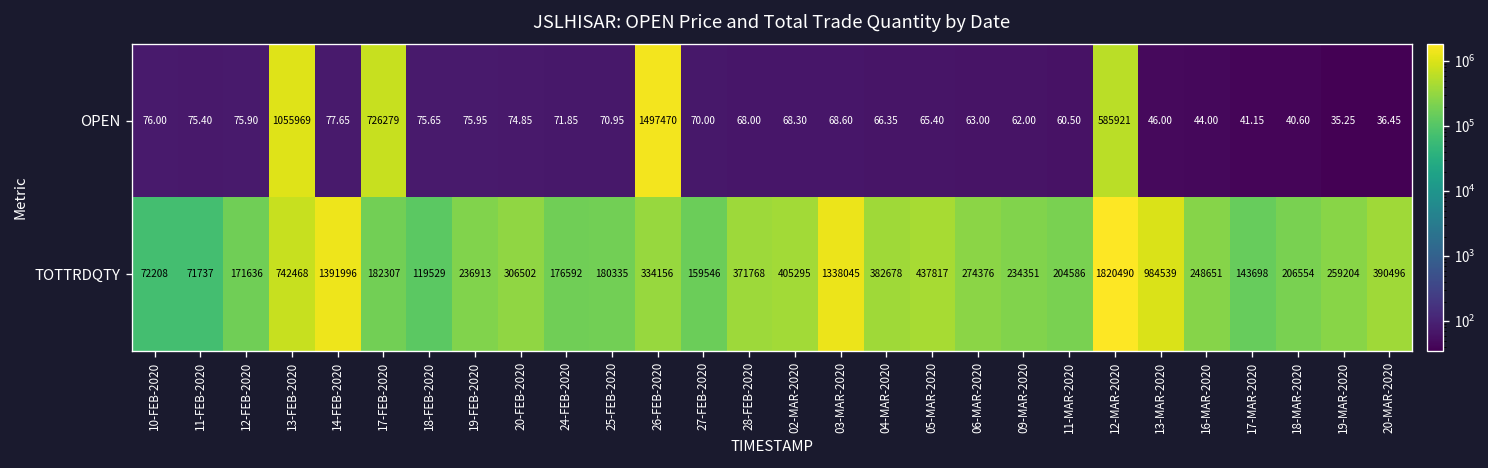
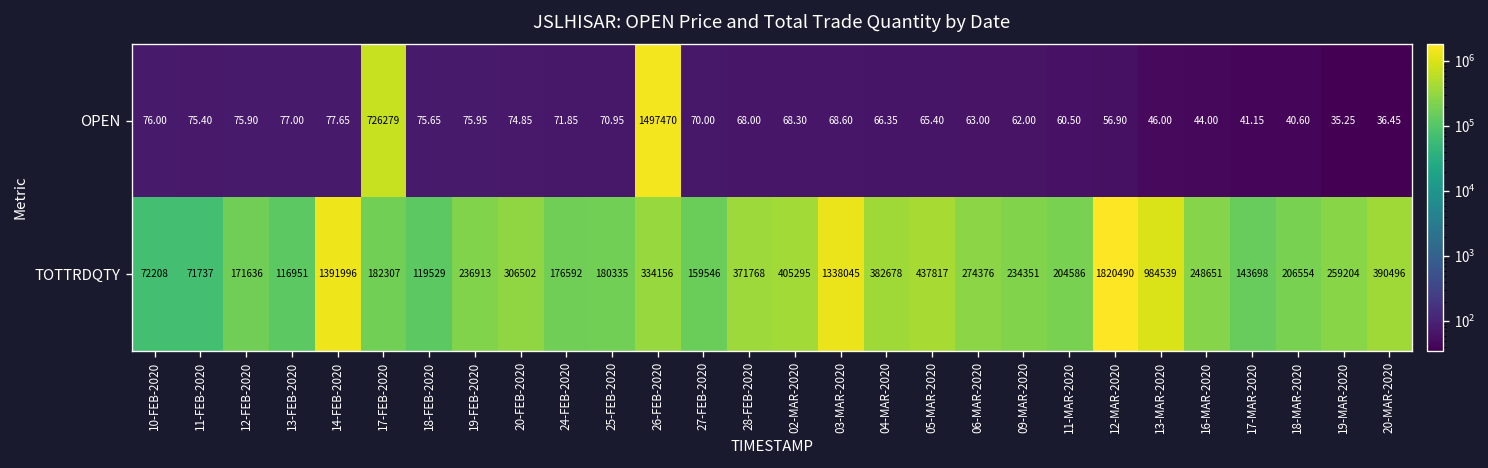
OPEN, 13-FEB-2020: 1055969 -> 77.00
OPEN, 12-MAR-2020: 585921 -> 56.90
TOTTRDQTY, 13-FEB-2020: 742468 -> 116951
